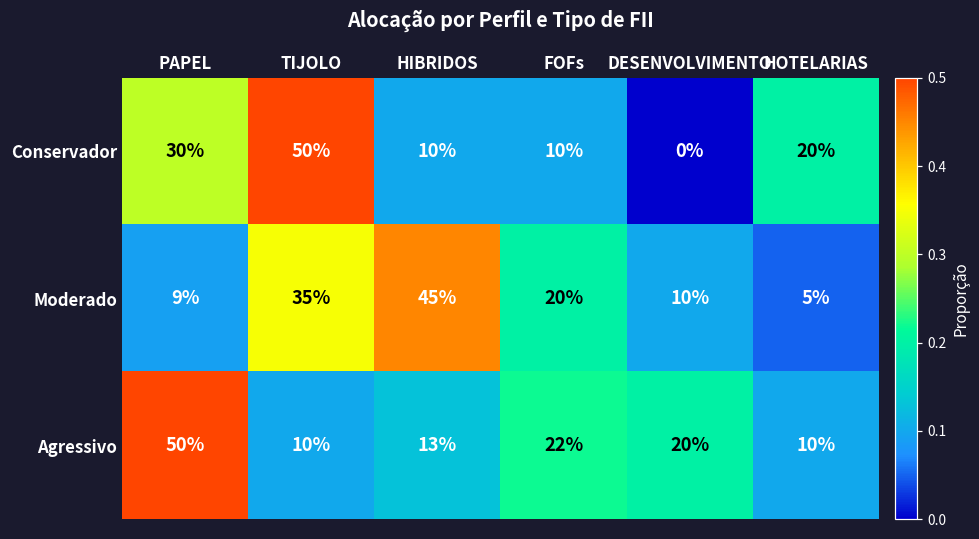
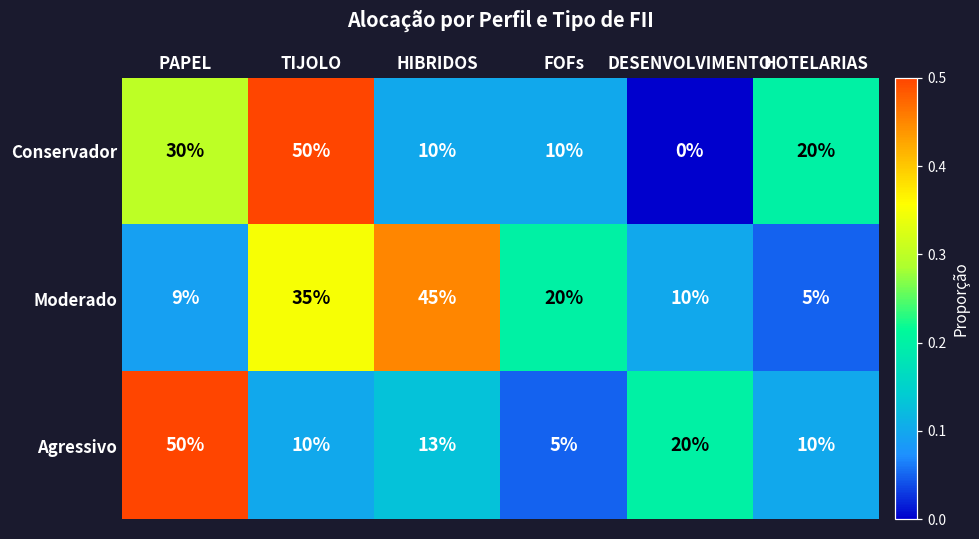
Agressivo, FOFs: 22% -> 5%
